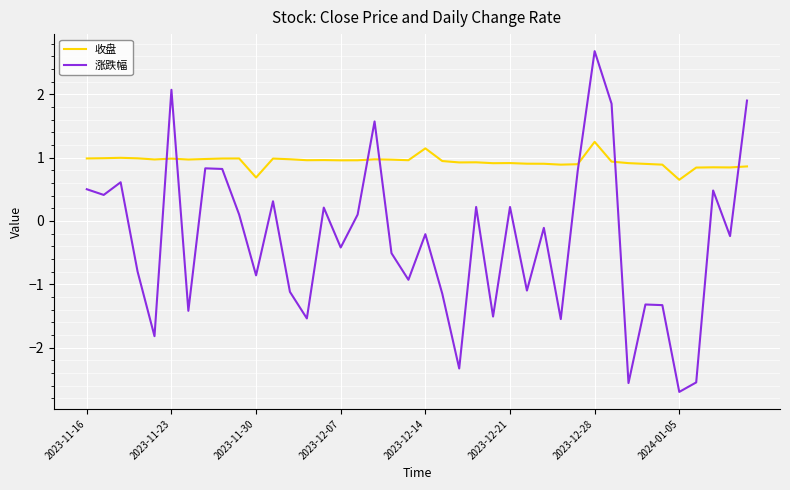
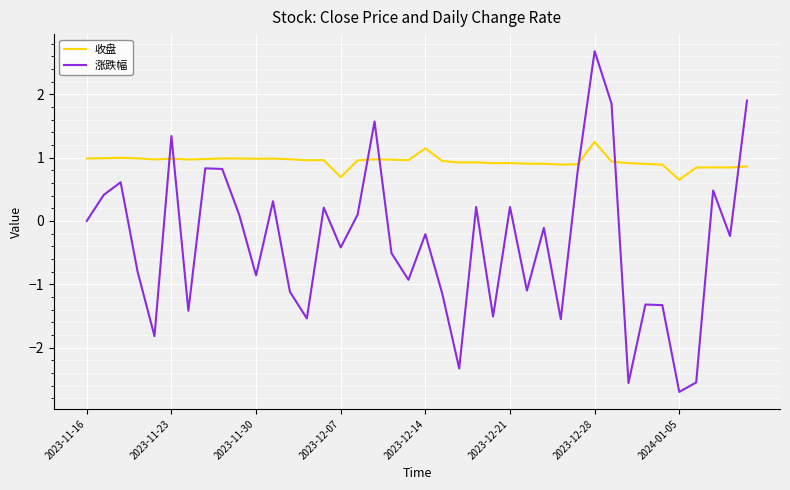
涨跌幅, 2023-11-16: 0.5 -> 0.0
涨跌幅, 2023-11-23: 2.1 -> 1.3
收盘, 2023-11-30: 0.7 -> 1.0
收盘, 2023-12-07: 1.0 -> 0.7
